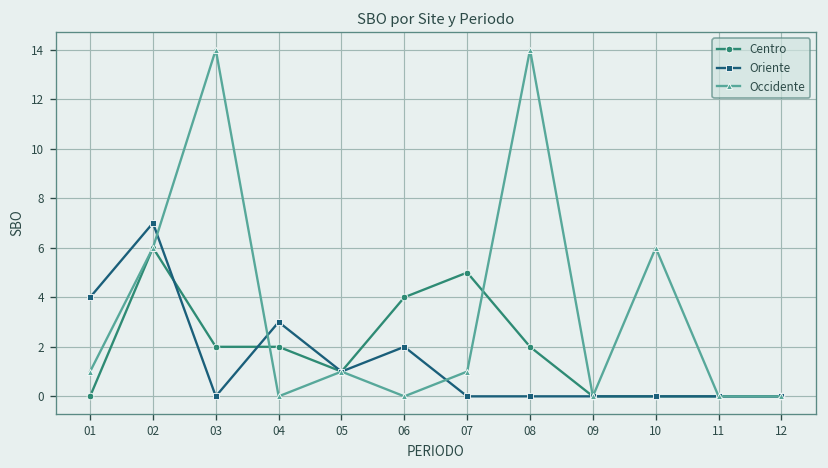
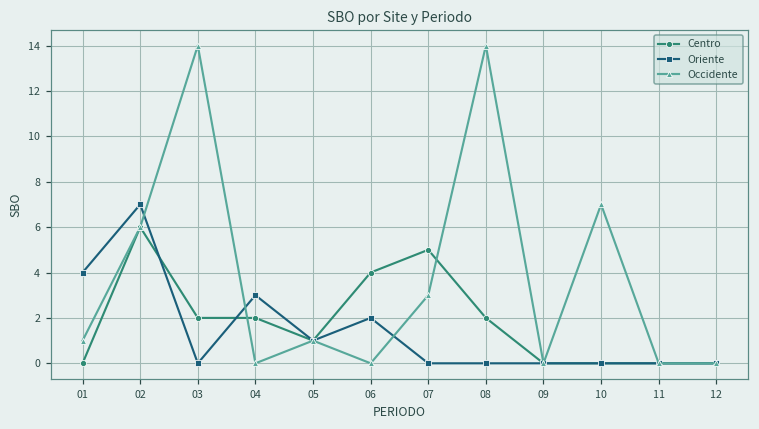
Occidente, 07: 1 -> 3
Occidente, 10: 6 -> 7
